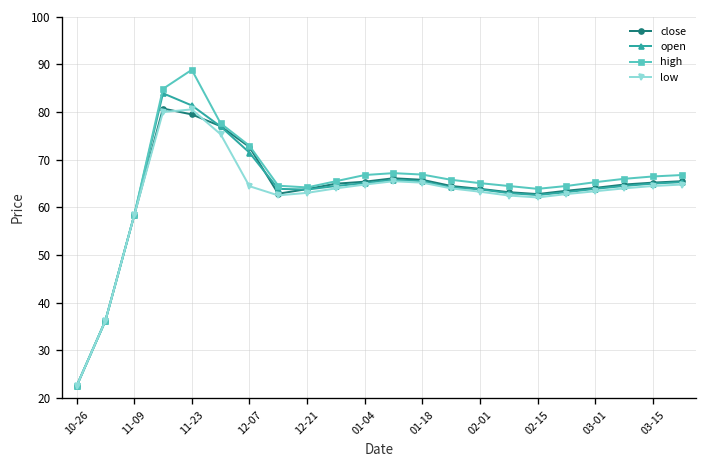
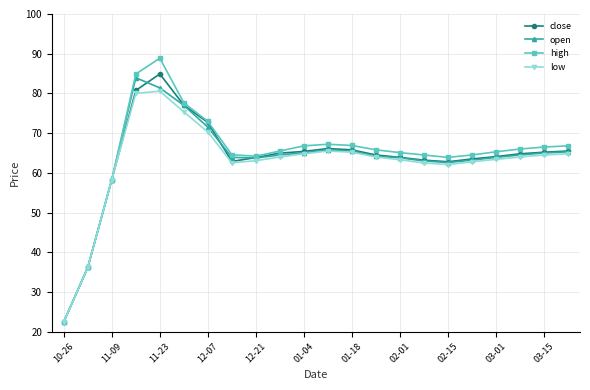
close, 11-23: 80 -> 85
low, 12-07: 64 -> 70
